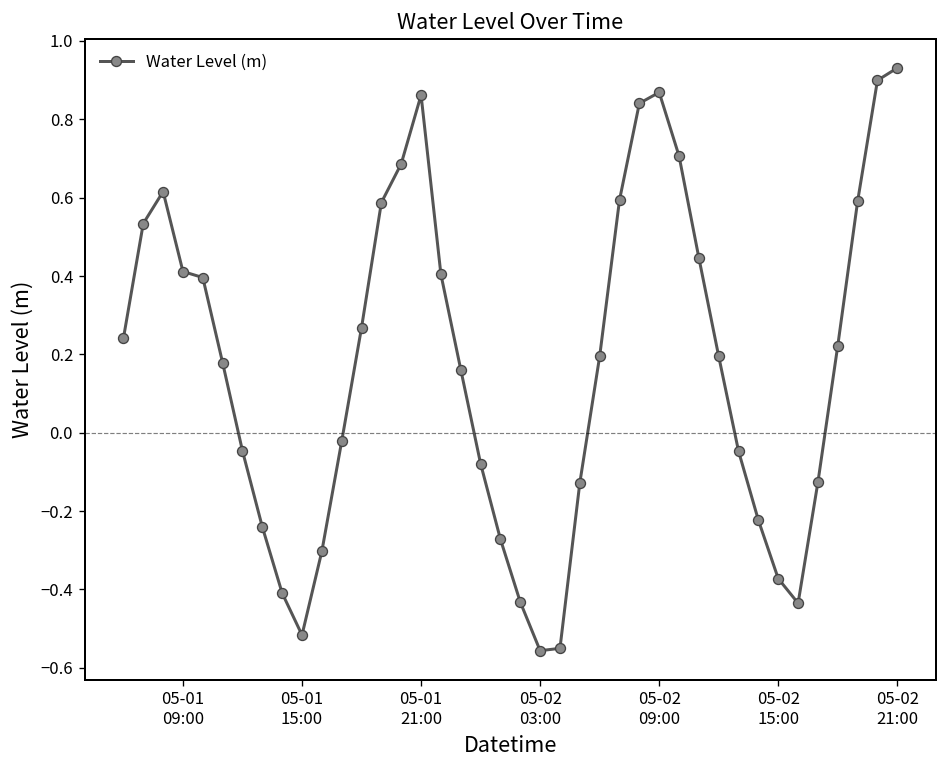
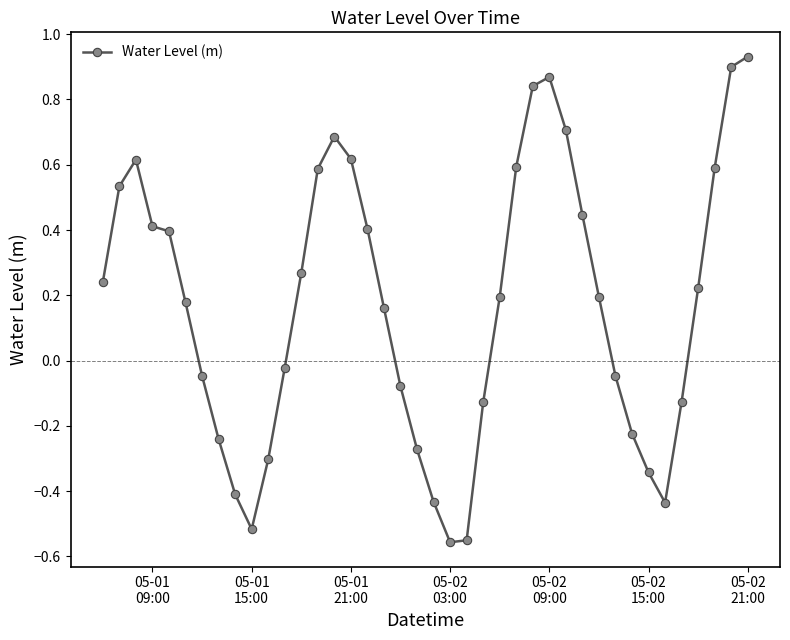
05-01 21:00: 0.86 -> 0.62
05-02 15:00: -0.37 -> -0.34
